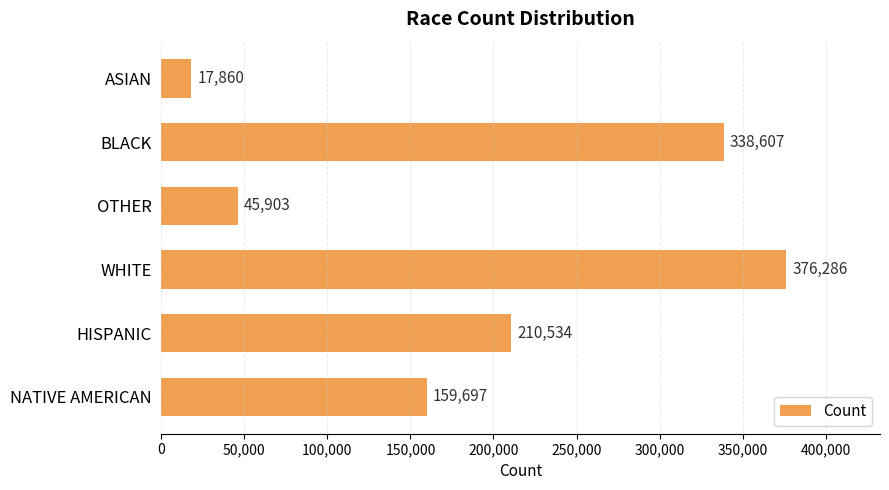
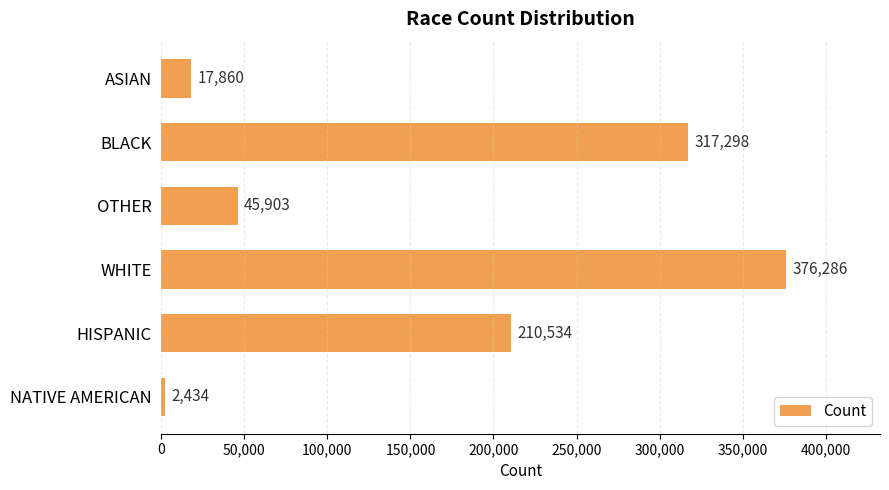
BLACK: 338,607 -> 317,298
NATIVE AMERICAN: 159,697 -> 2,434
